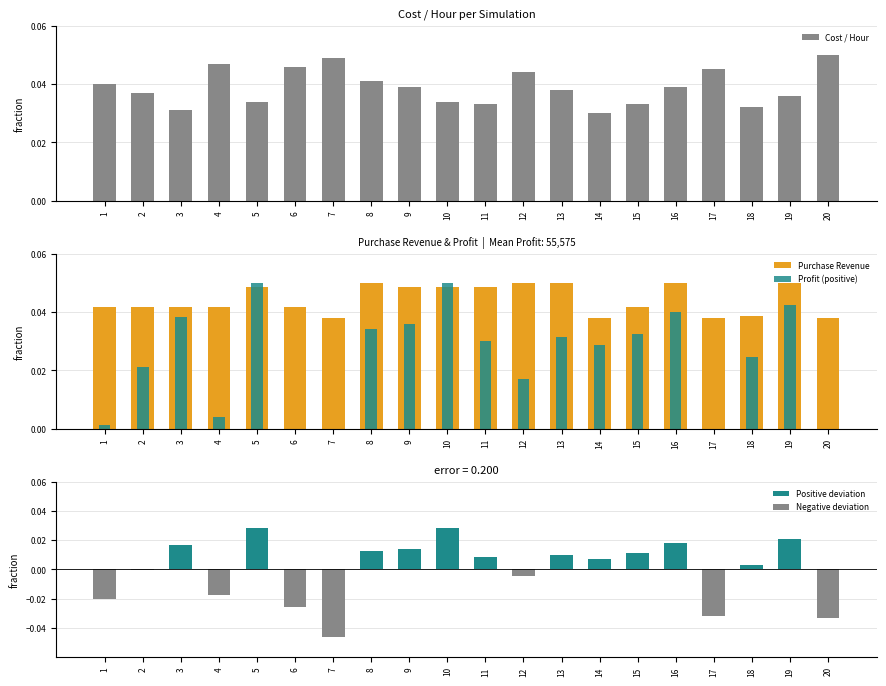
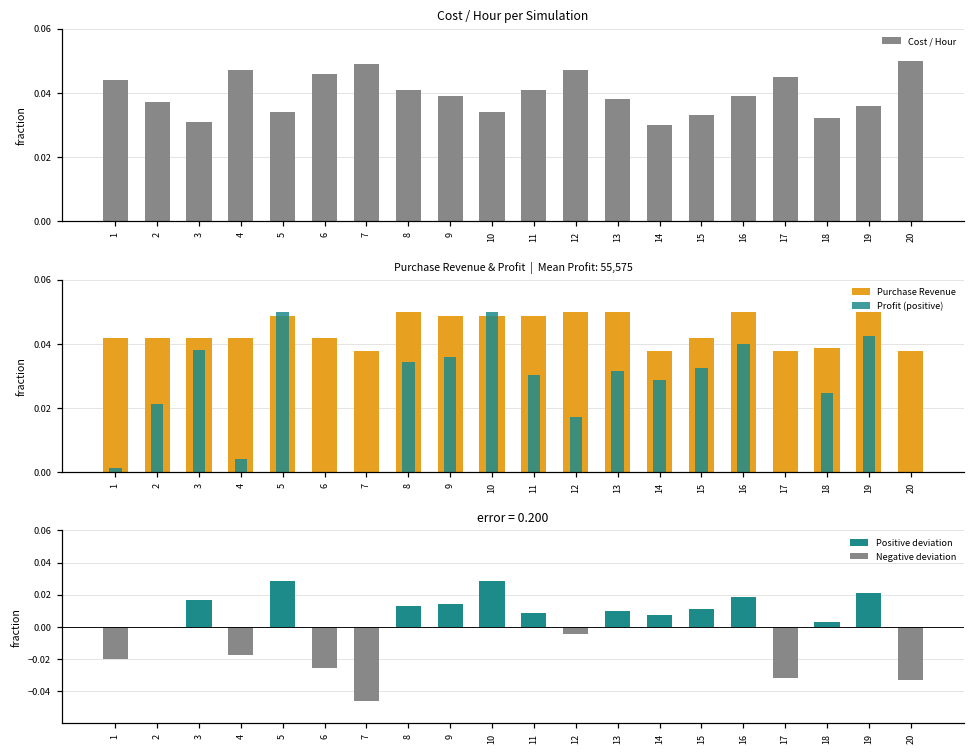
Cost / Hour per Simulation, 1: 0.040 -> 0.044
Cost / Hour per Simulation, 11: 0.033 -> 0.041
Cost / Hour per Simulation, 12: 0.044 -> 0.047
